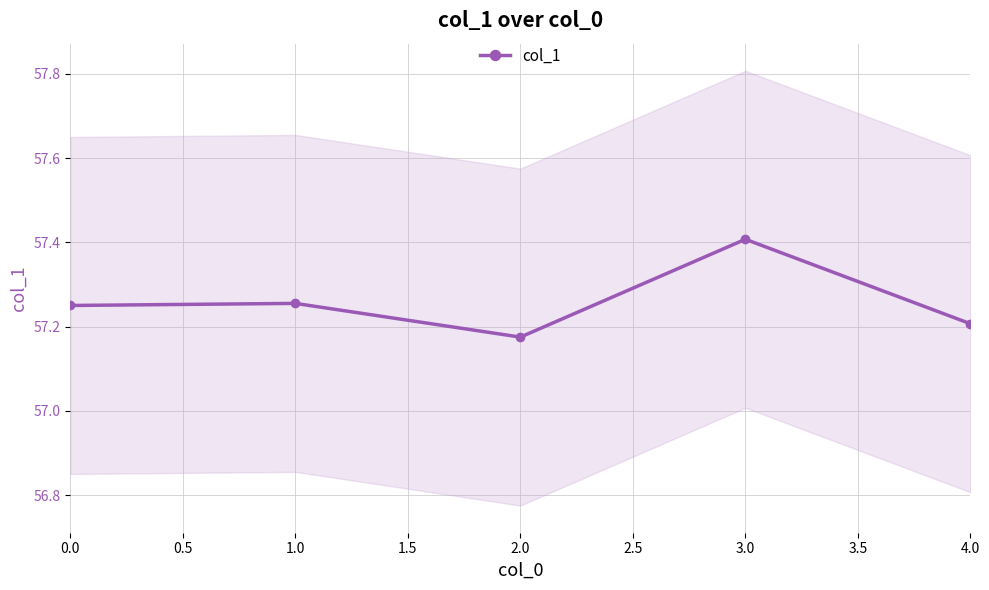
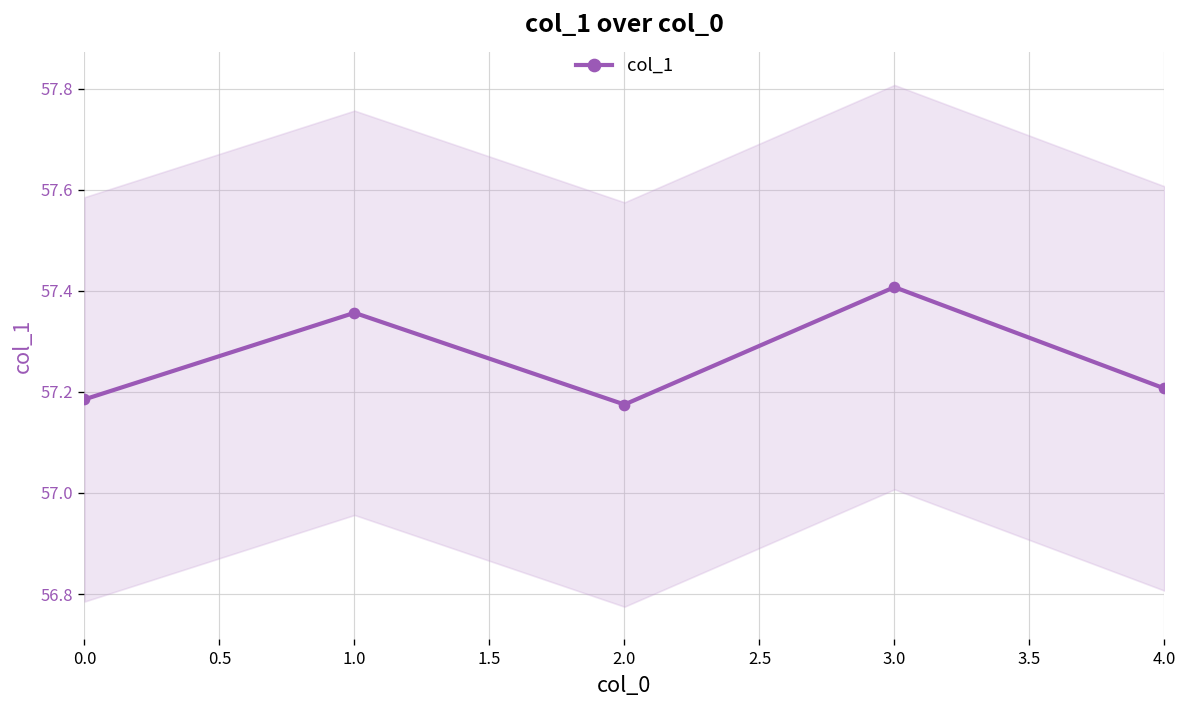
col_1, 0.0: 57.25 -> 57.19
col_1, 1.0: 57.26 -> 57.36
